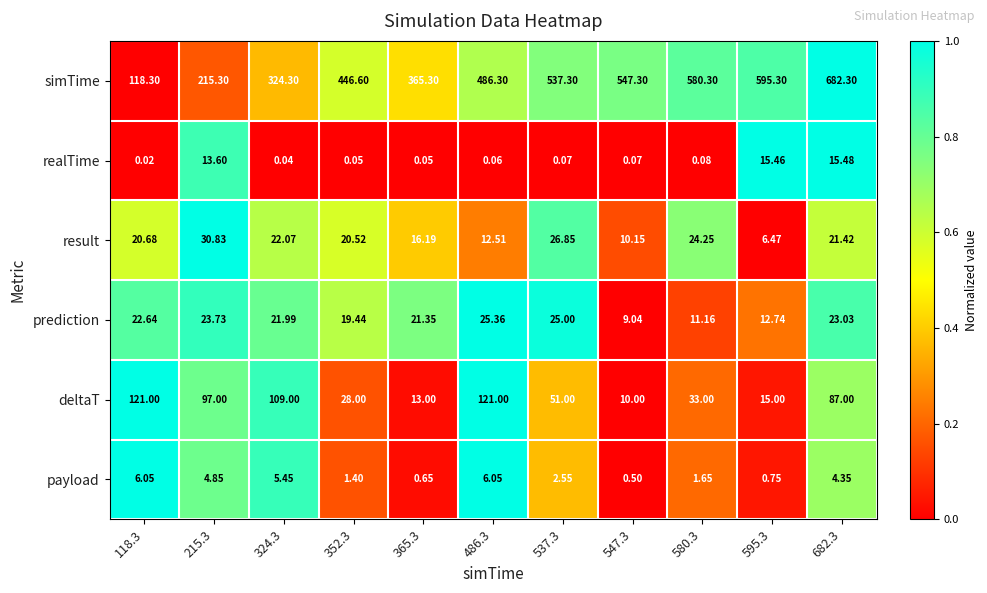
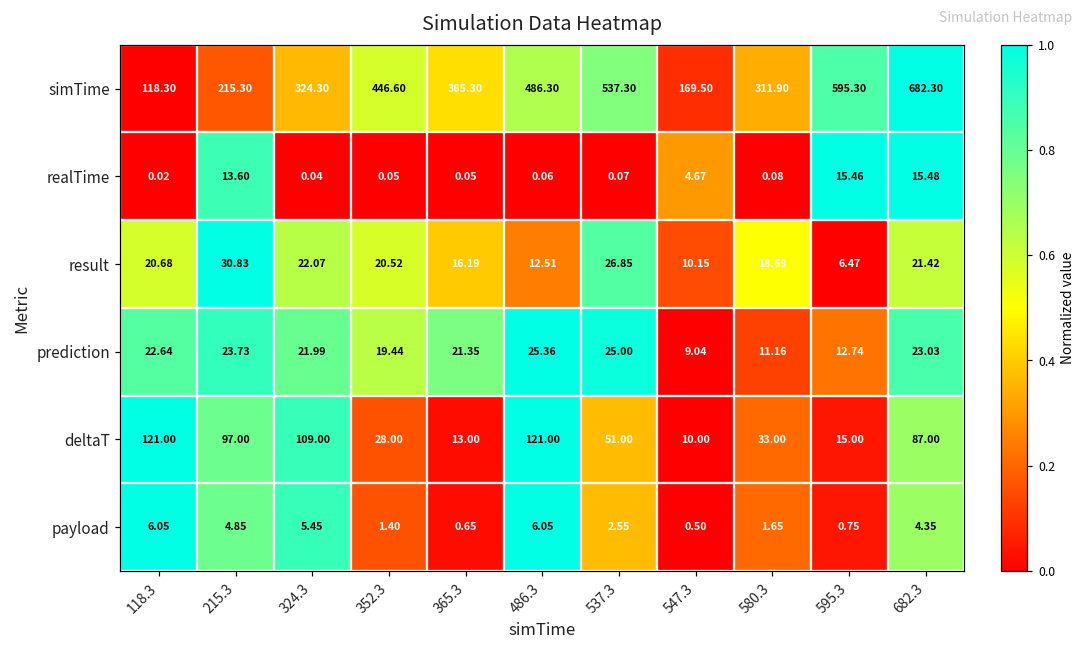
simTime, 547.3: 547.30 -> 169.50
simTime, 580.3: 580.30 -> 311.90
realTime, 547.3: 0.07 -> 4.67
result, 580.3: 24.25 -> 18.69
